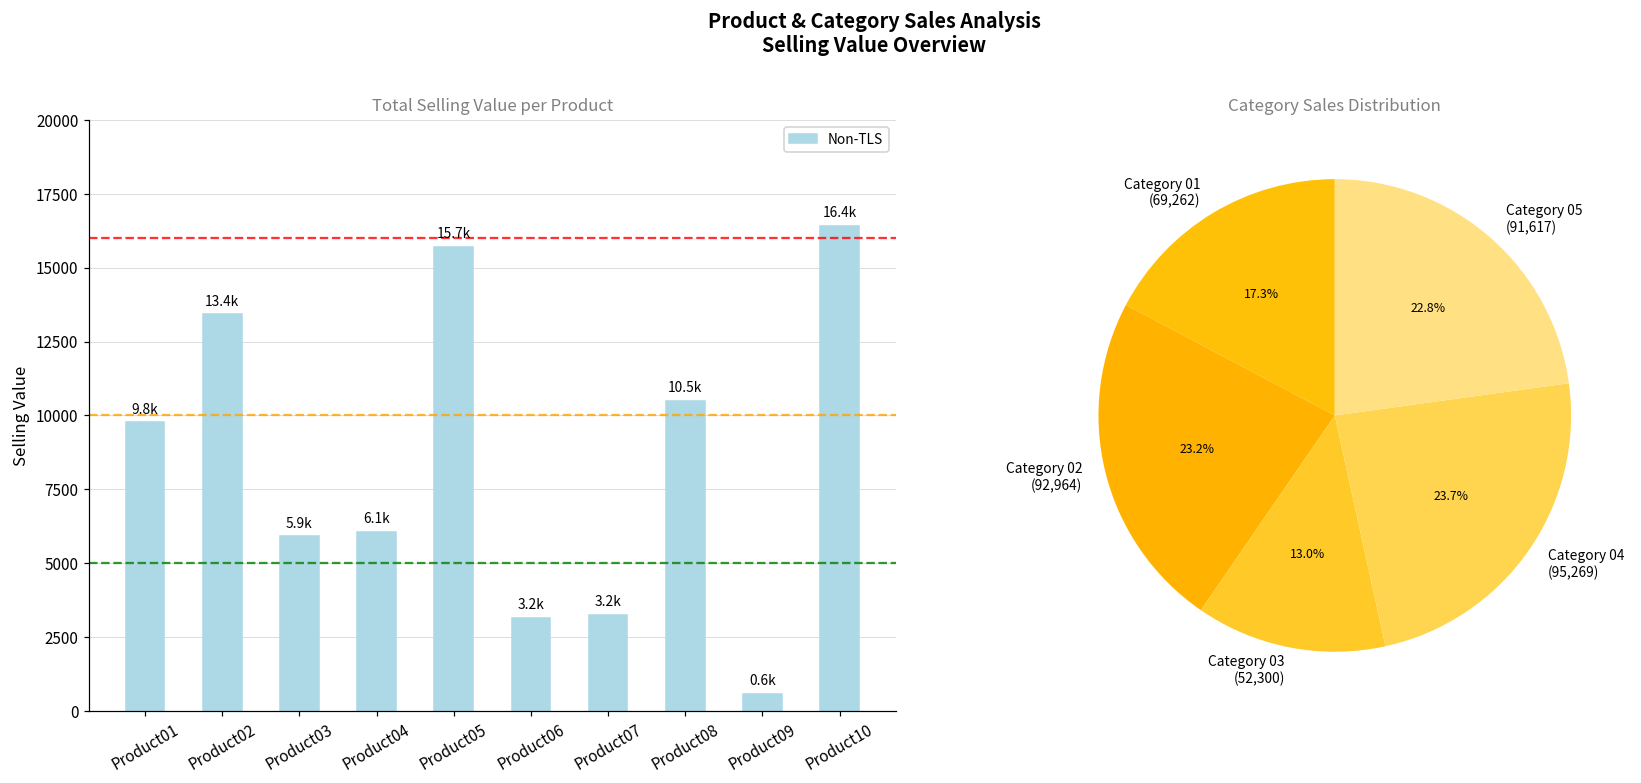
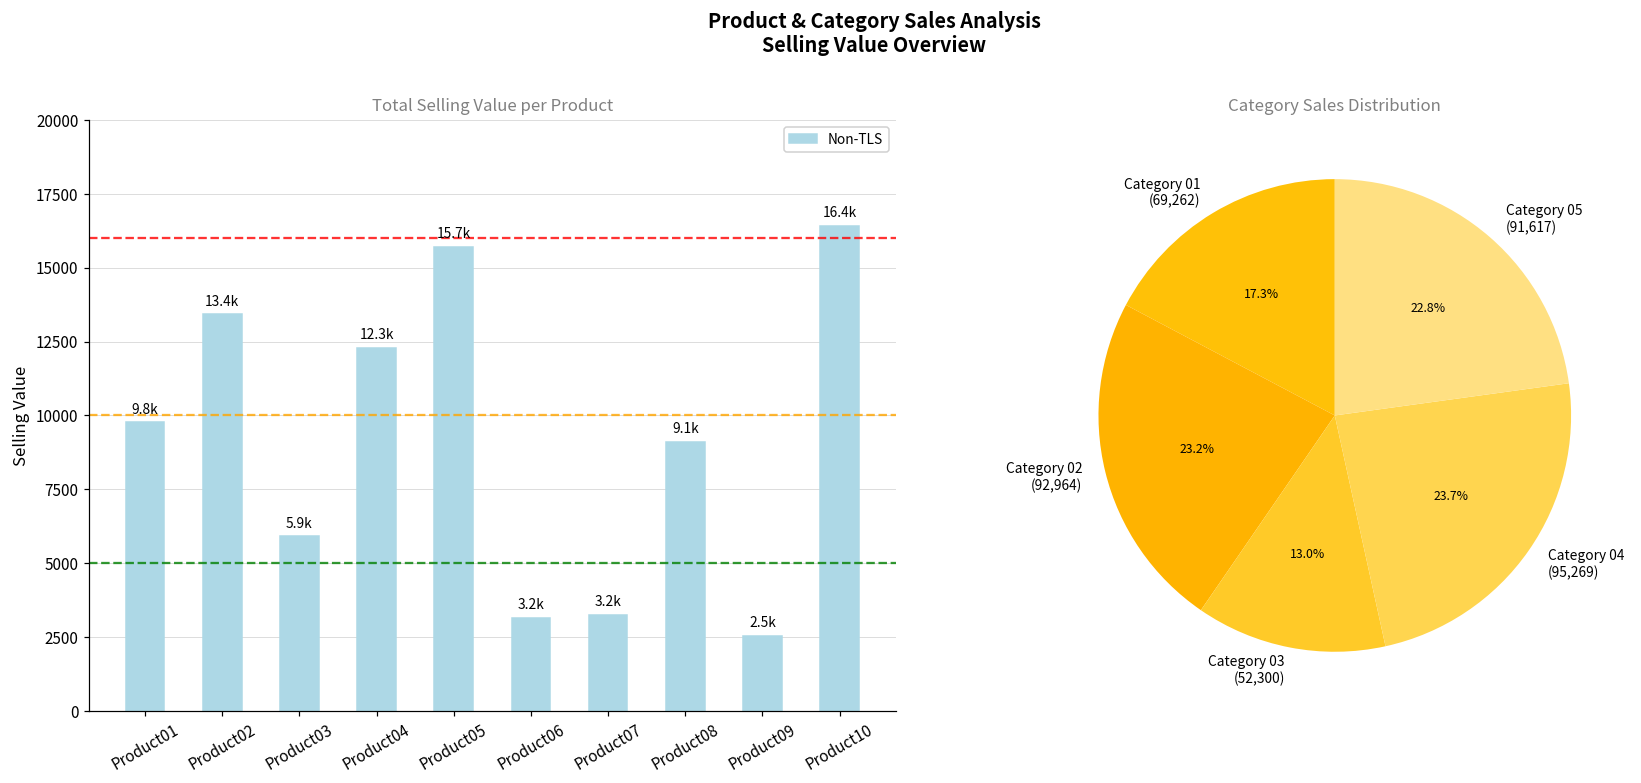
Total Selling Value per Product, Product04: 6.1k -> 12.3k
Total Selling Value per Product, Product08: 10.5k -> 9.1k
Total Selling Value per Product, Product09: 0.6k -> 2.5k
